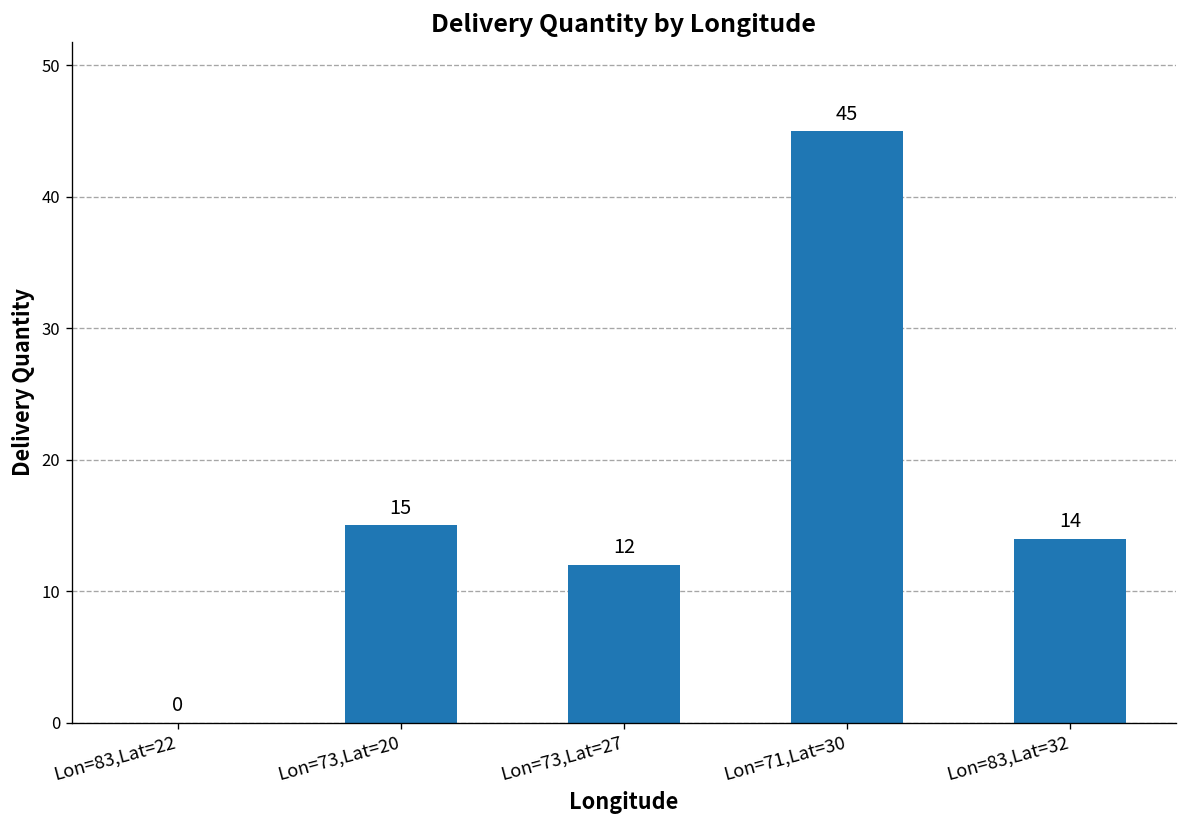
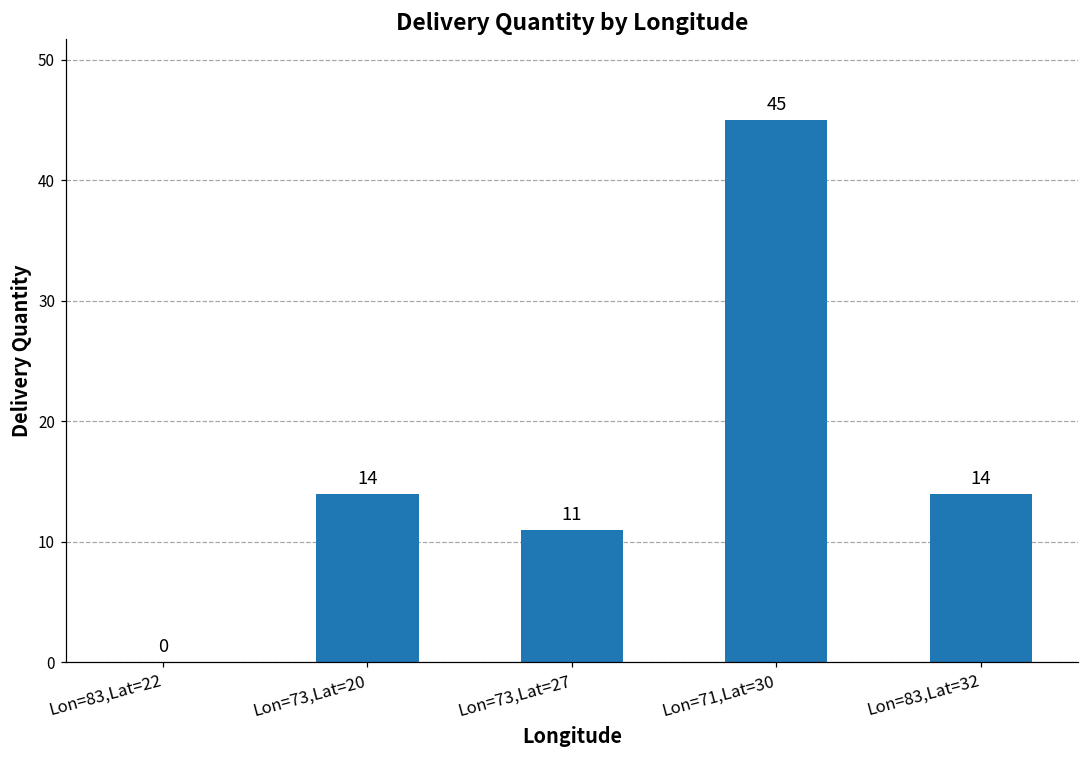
Lon=73,Lat=20: 15 -> 14
Lon=73,Lat=27: 12 -> 11
